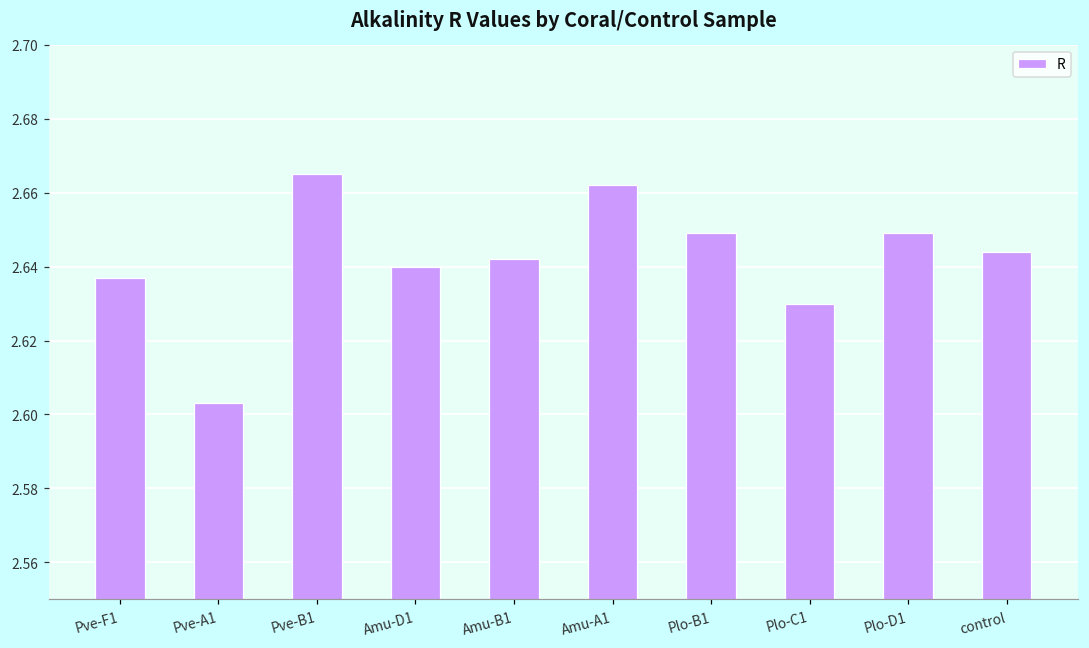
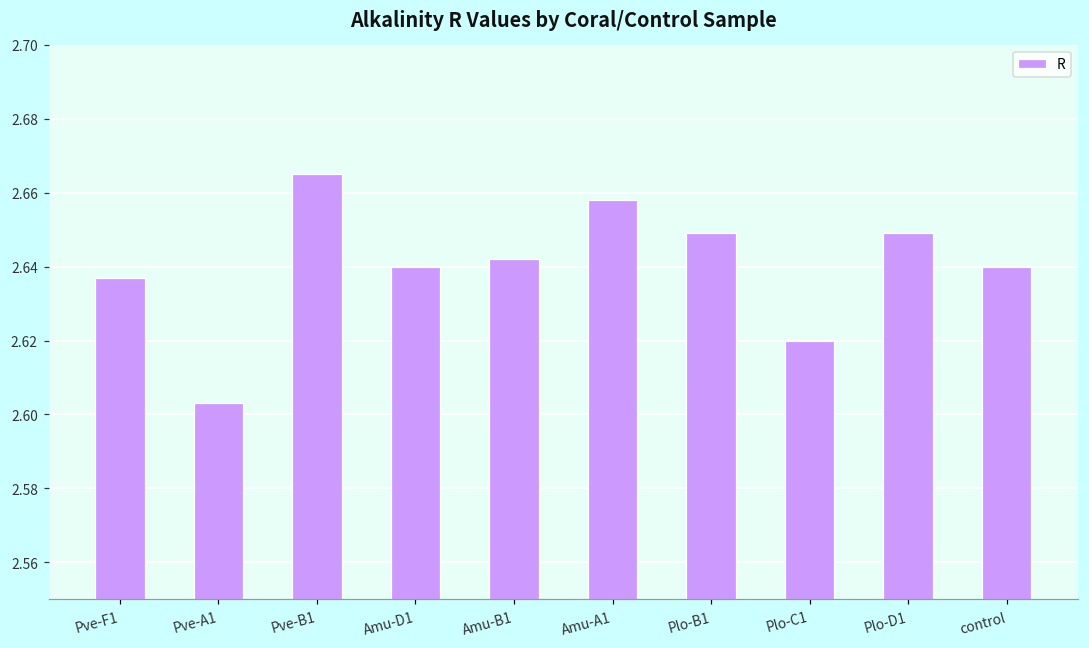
Amu-A1: 2.662 -> 2.658
Plo-C1: 2.63 -> 2.62
control: 2.644 -> 2.640
